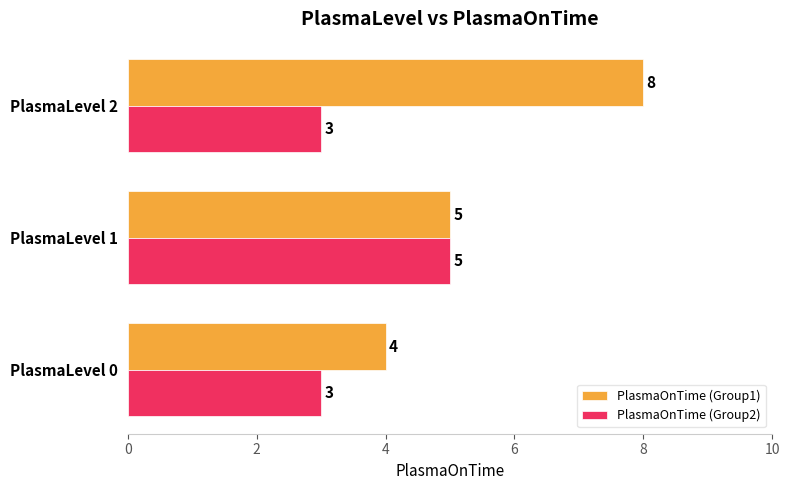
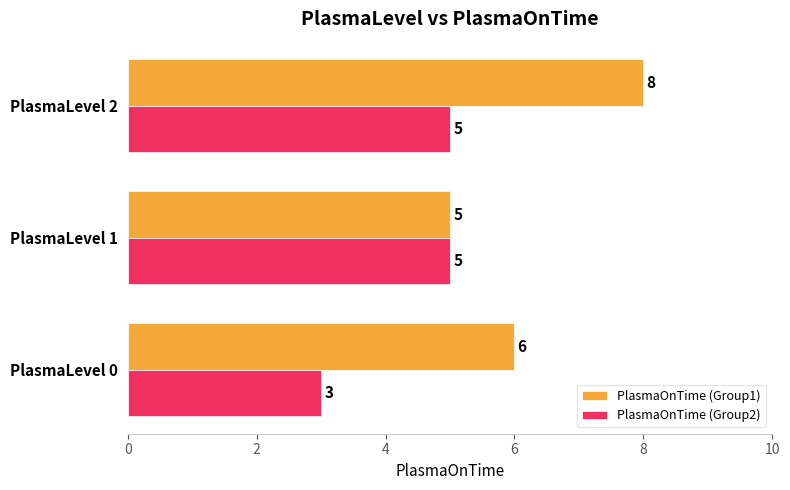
PlasmaOnTime (Group2), PlasmaLevel 2: 3 -> 5
PlasmaOnTime (Group1), PlasmaLevel 0: 4 -> 6
